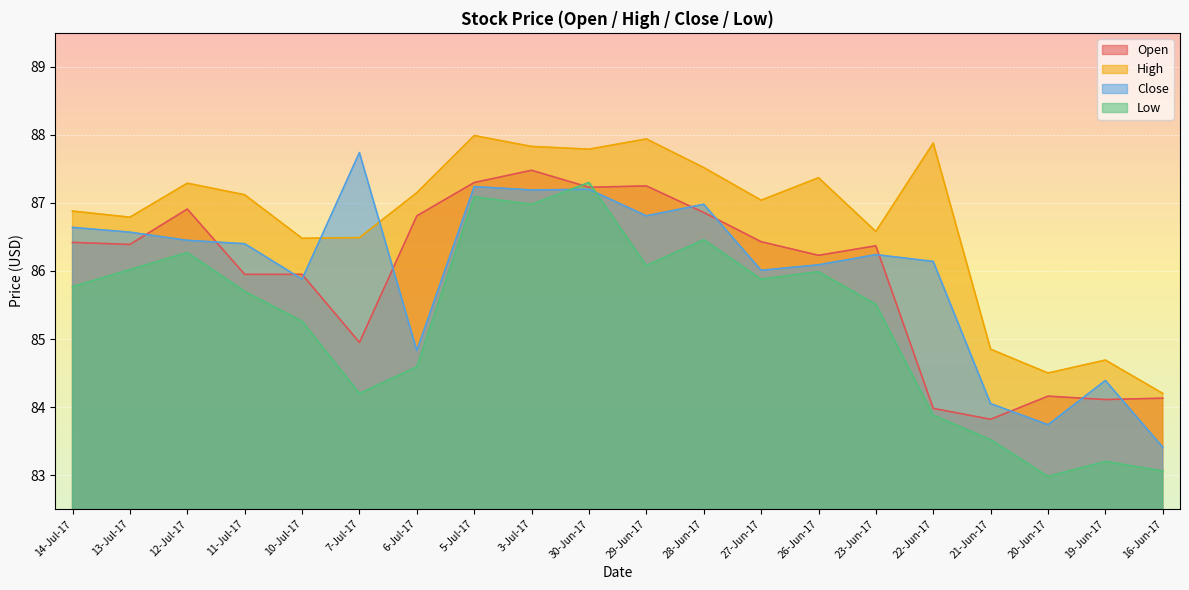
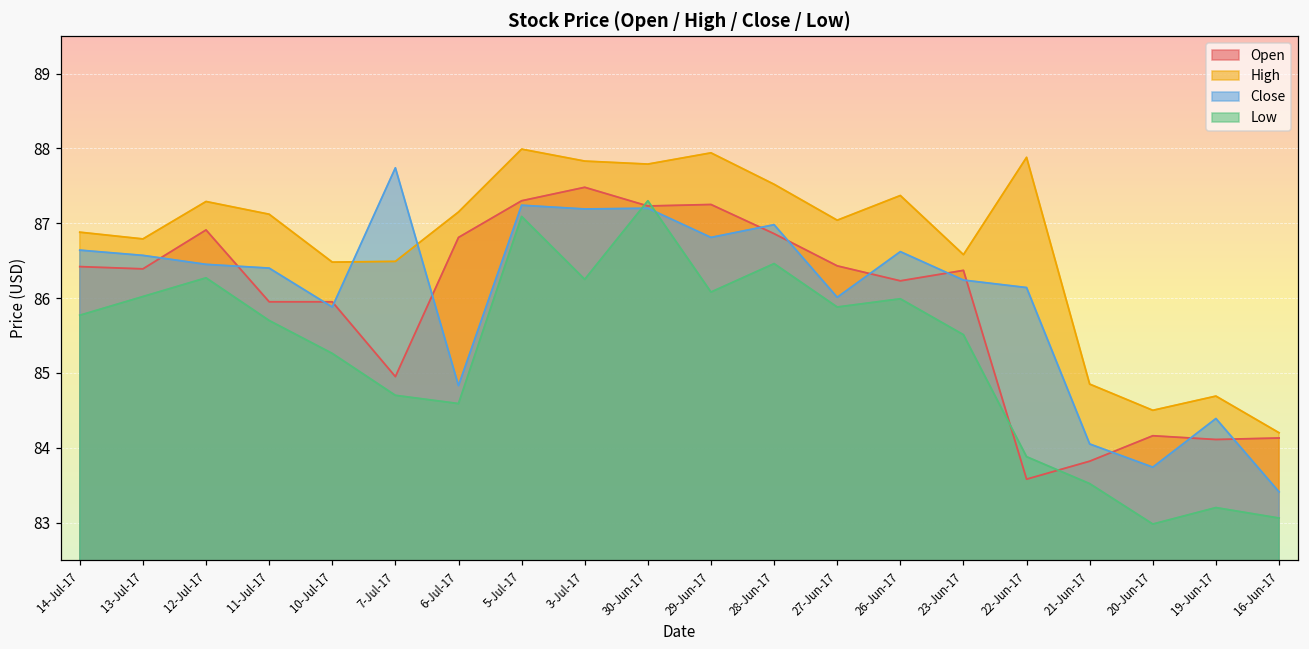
Low, 7-Jul-17: 84.2 -> 84.7
Low, 3-Jul-17: 87.0 -> 86.3
Close, 26-Jun-17: 86.1 -> 86.6
Open, 22-Jun-17: 84.0 -> 83.6
